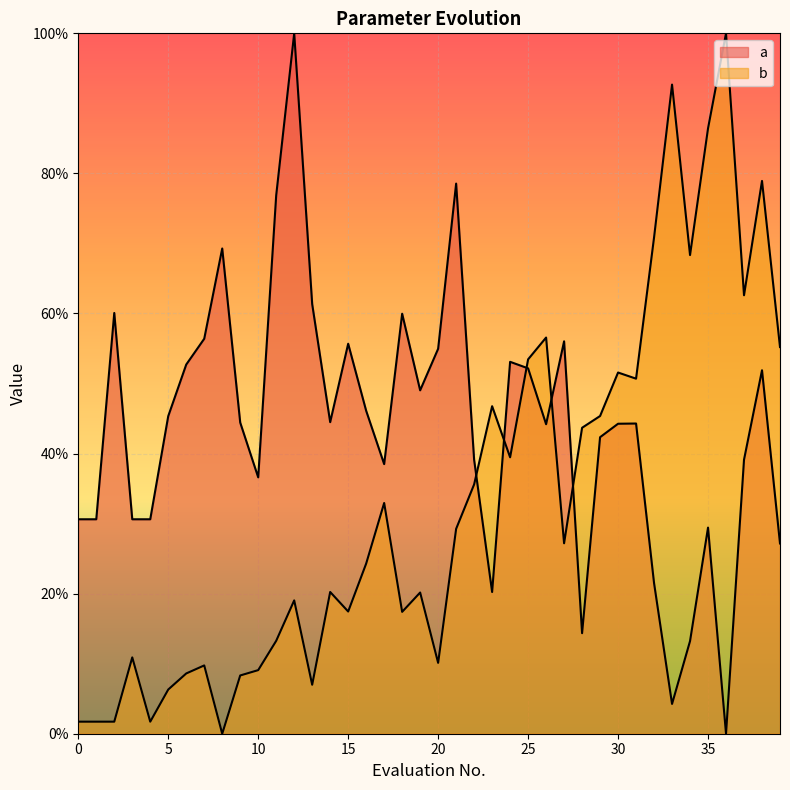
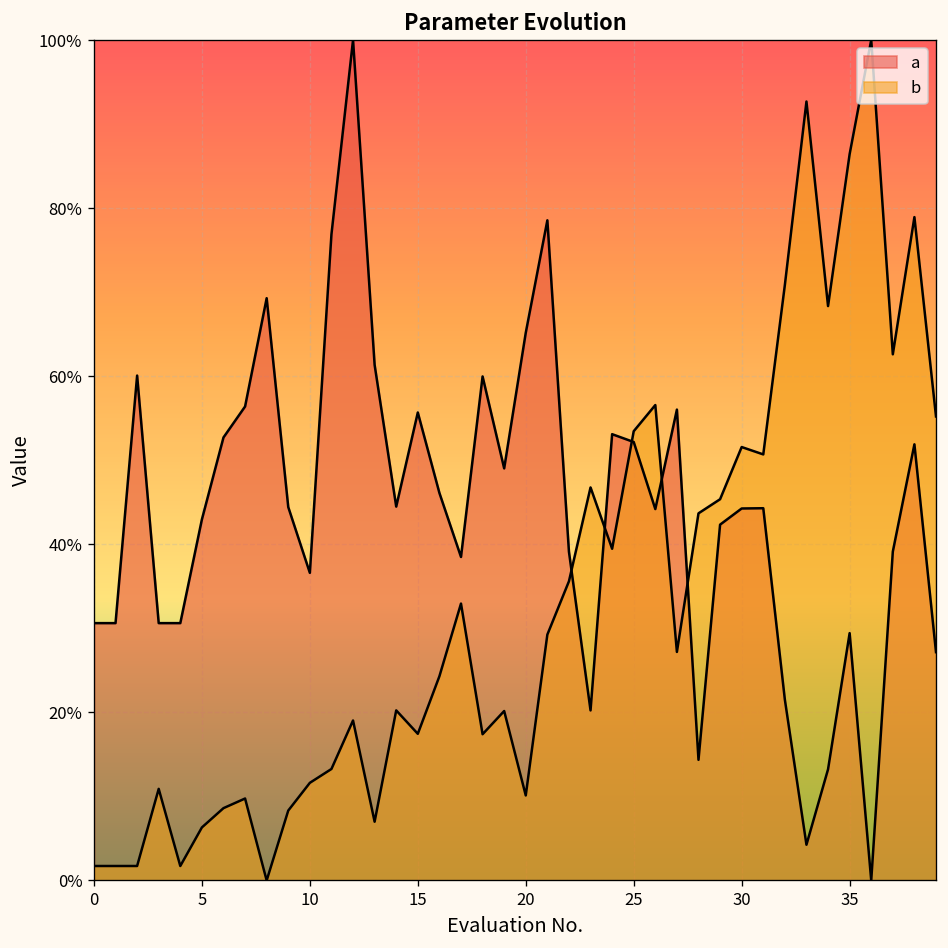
a, 5: 45% -> 43%
b, 10: 9% -> 12%
a, 20: 55% -> 65%
